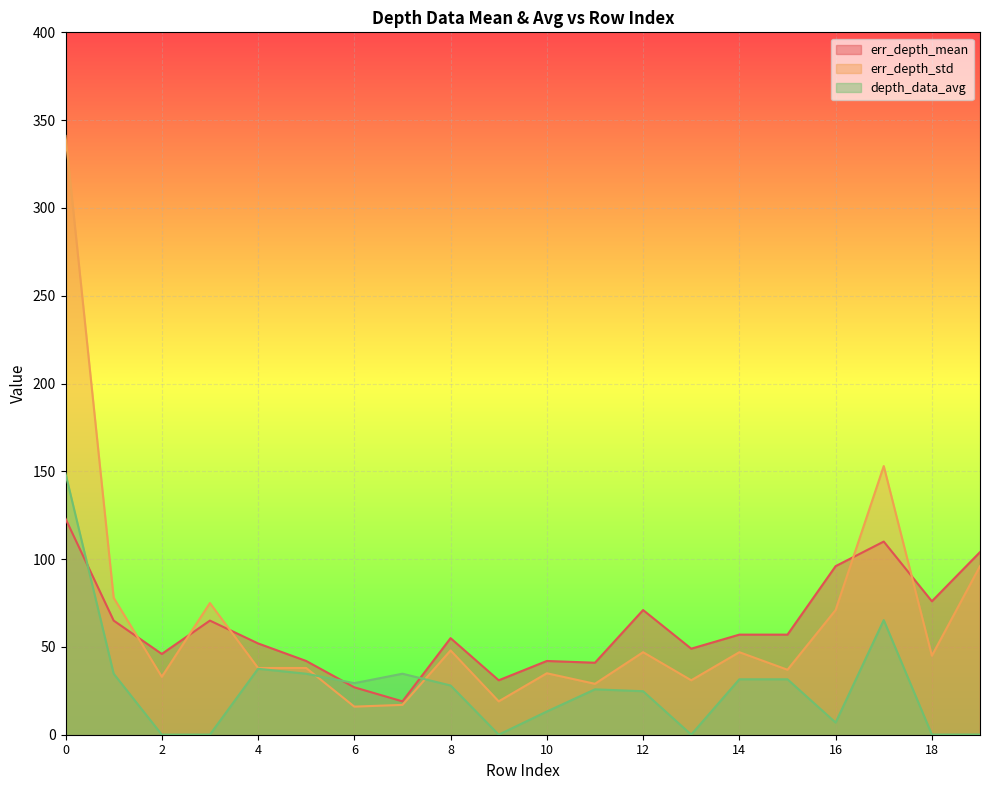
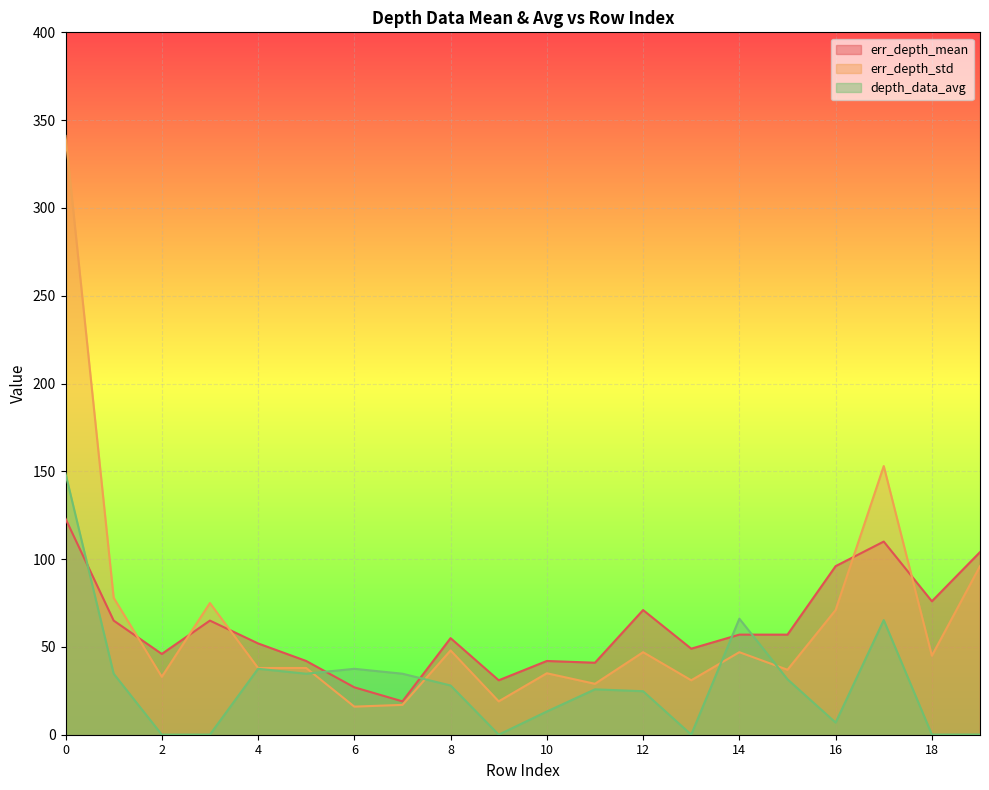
depth_data_avg, 6: 29 -> 38
depth_data_avg, 14: 32 -> 66
